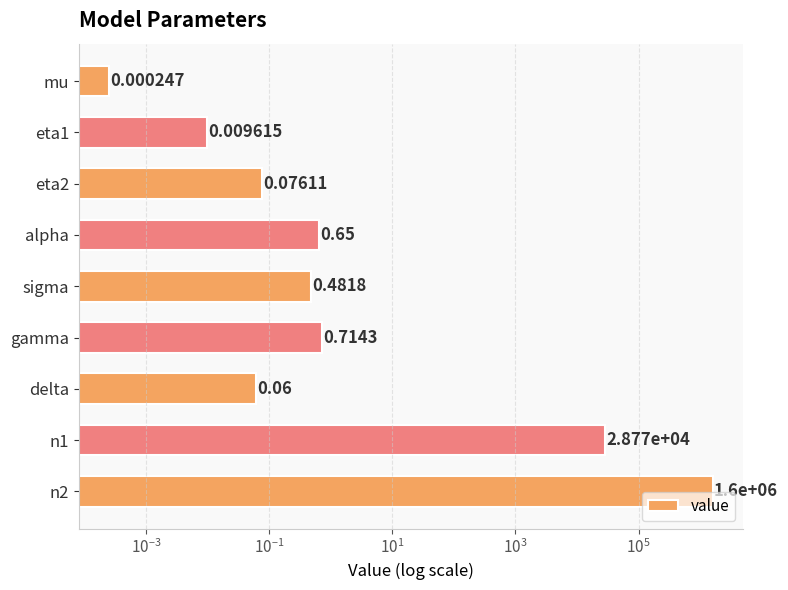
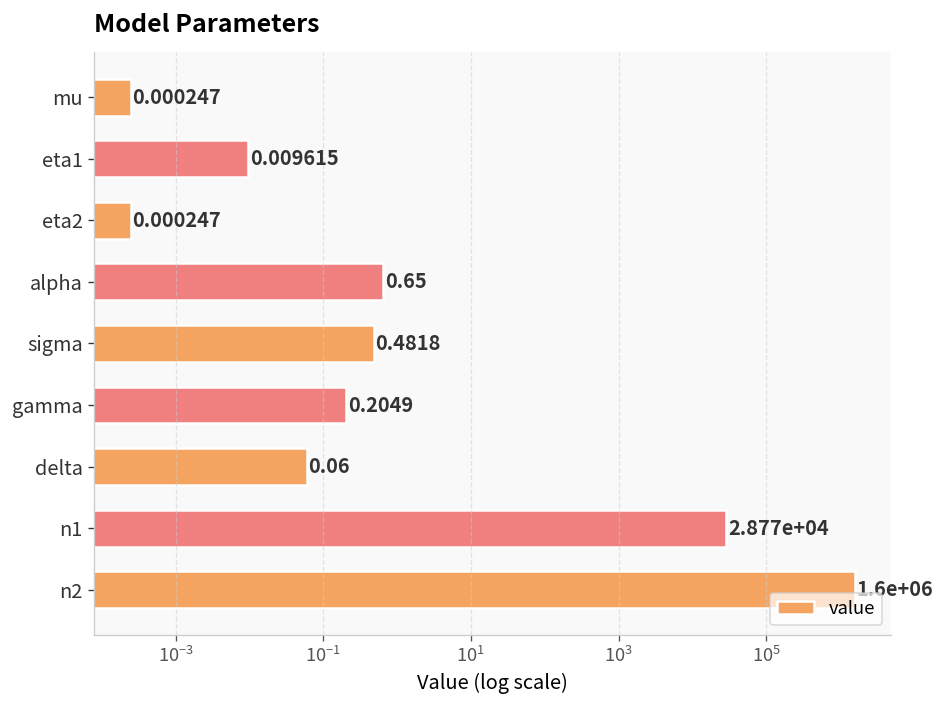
eta2: 0.07611 -> 0.000247
gamma: 0.7143 -> 0.2049
